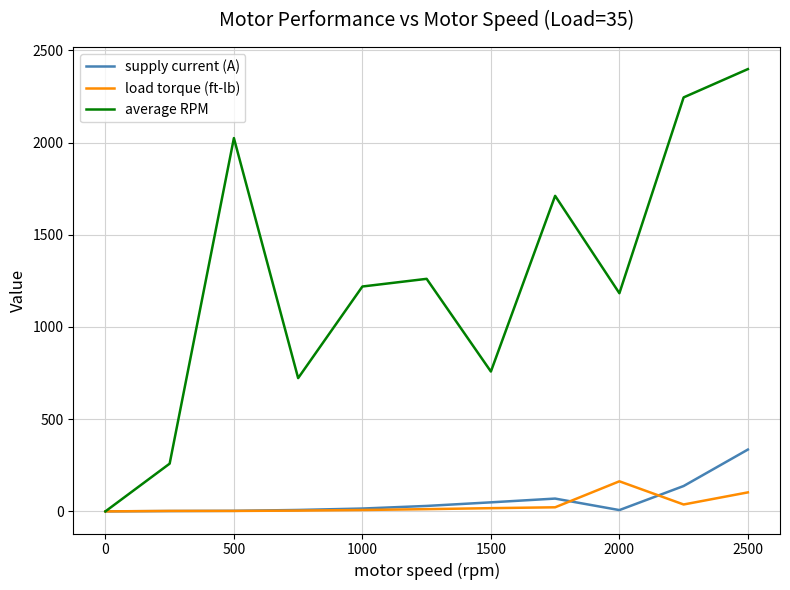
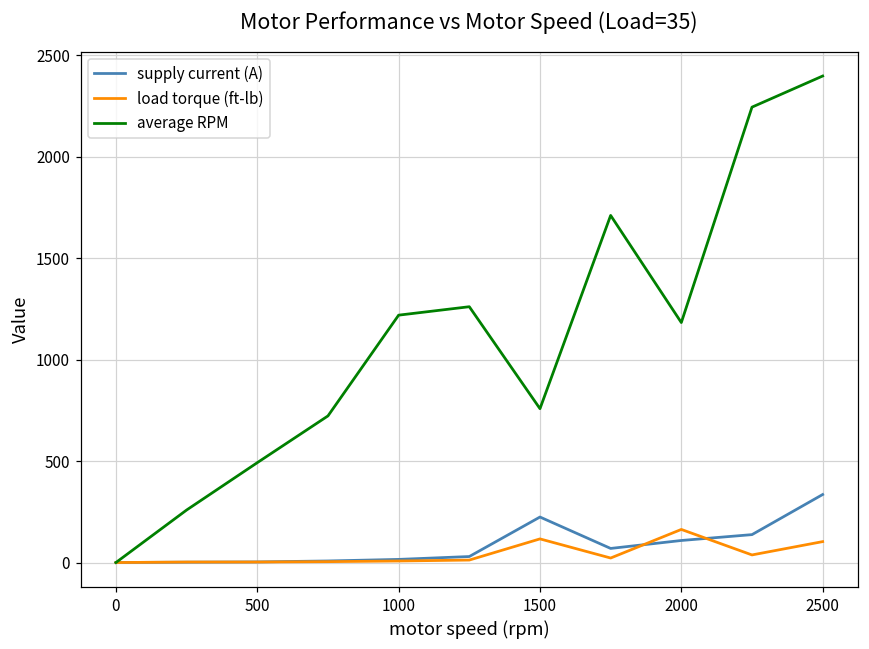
average RPM, 500: 2020 -> 490
supply current (A), 1500: 50 -> 220
load torque (ft-lb), 1500: 20 -> 120
supply current (A), 2000: 10 -> 110
